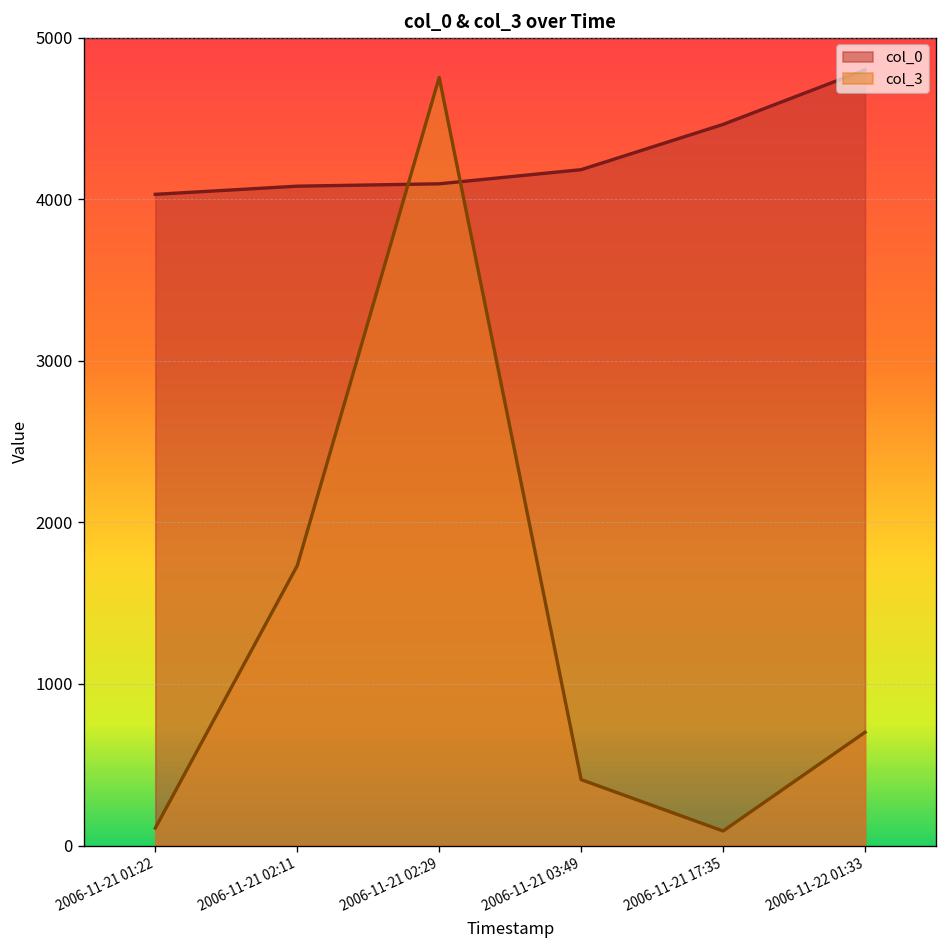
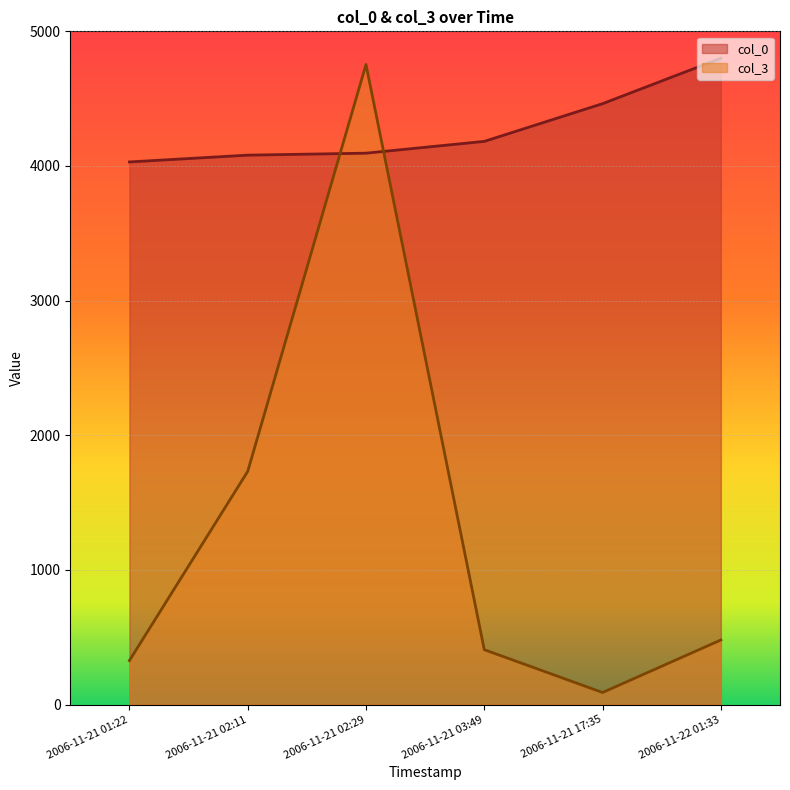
col_3, 2006-11-21 01:22: 110 -> 330
col_3, 2006-11-22 01:33: 700 -> 480
